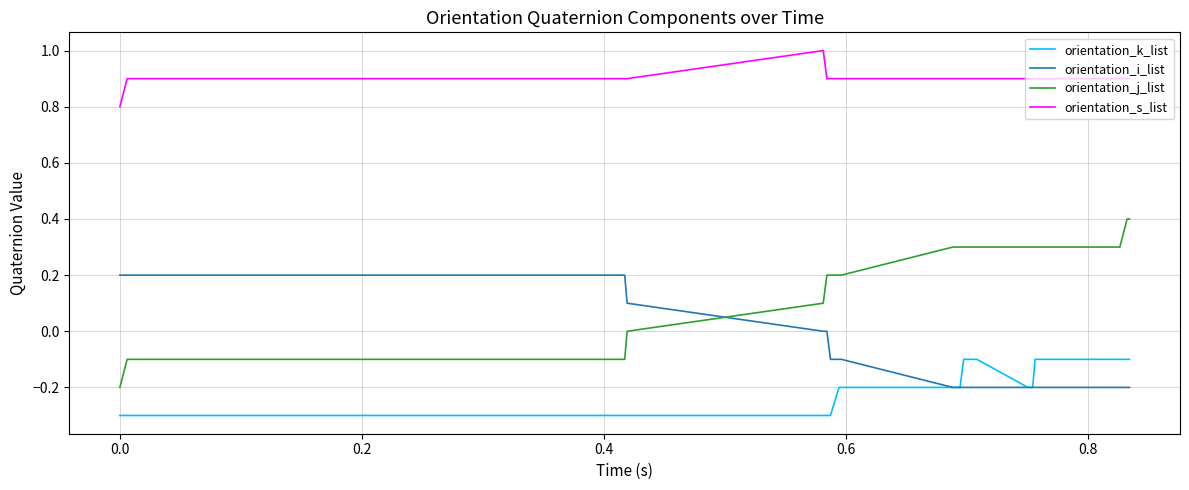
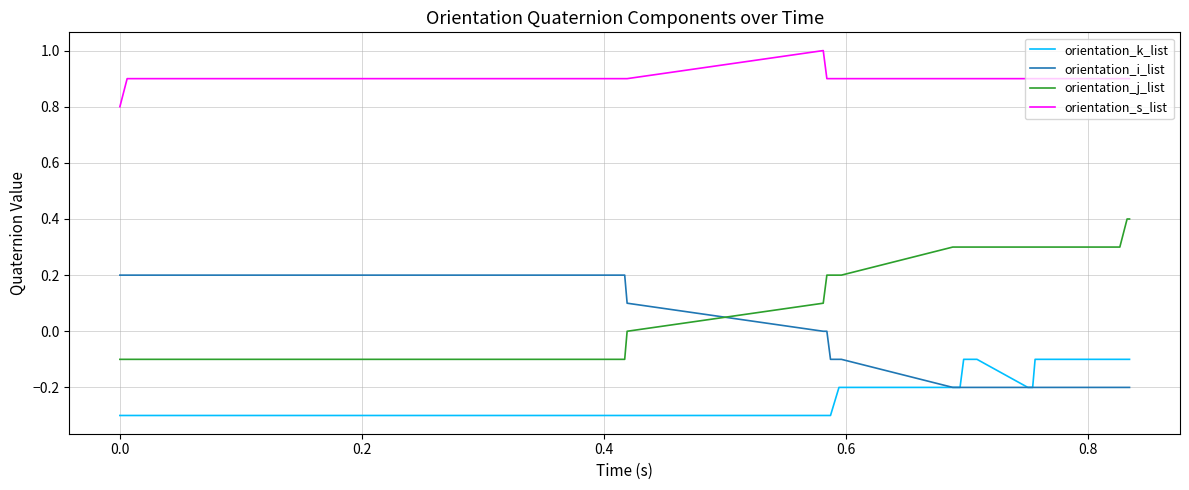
orientation_j_list, 0.0: -0.2 -> -0.1
